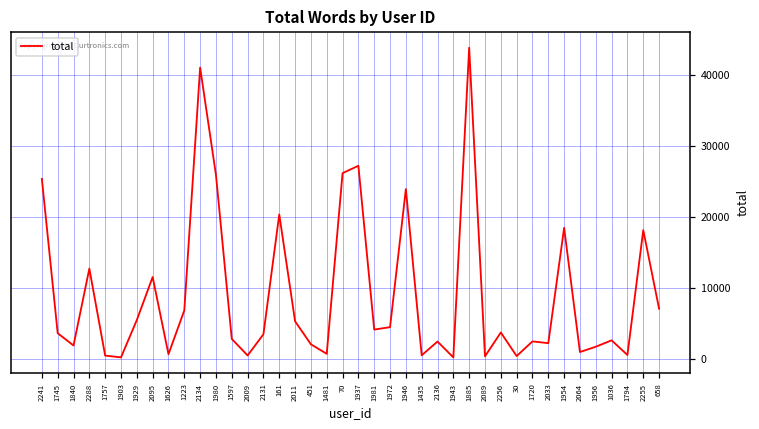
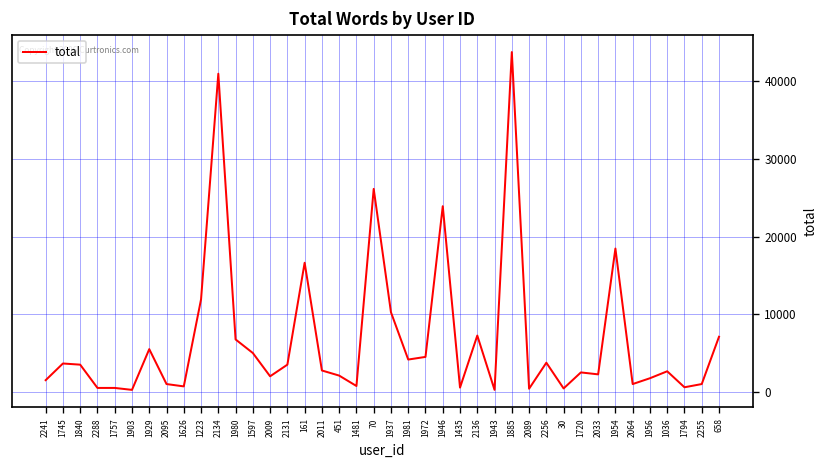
2241: 25000 -> 2000
1840: 2000 -> 4000
2288: 13000 -> 1000
2095: 12000 -> 1000
1223: 7000 -> 12000
1980: 26000 -> 7000
1597: 3000 -> 5000
2009: 1000 -> 2000
161: 20000 -> 17000
2011: 5000 -> 3000
1937: 27000 -> 10000
2136: 2000 -> 7000
2255: 18000 -> 1000
